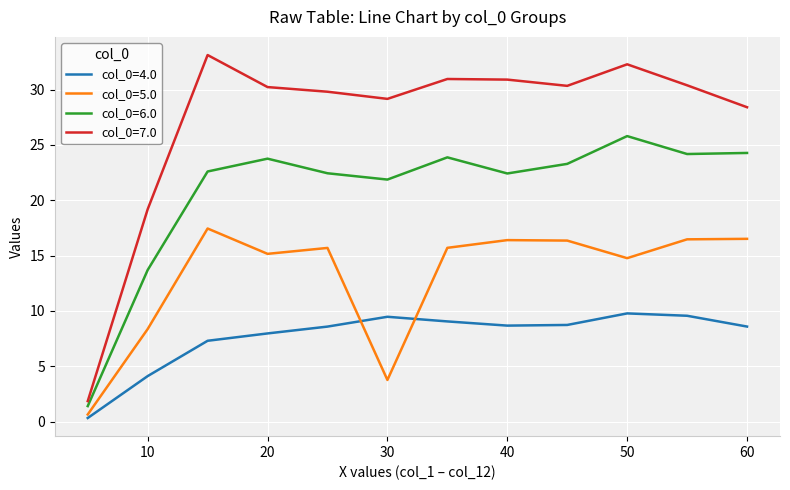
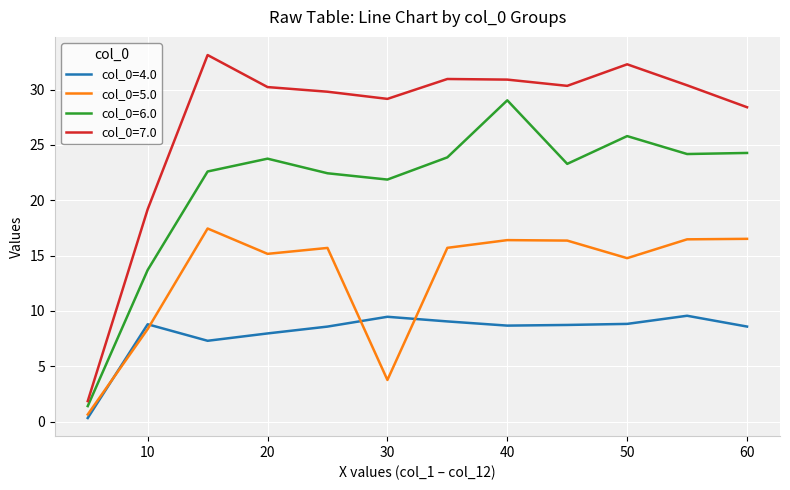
col_0=4.0, 10: 4.1 -> 8.8
col_0=6.0, 40: 22.4 -> 29.0
col_0=4.0, 50: 9.8 -> 8.8
